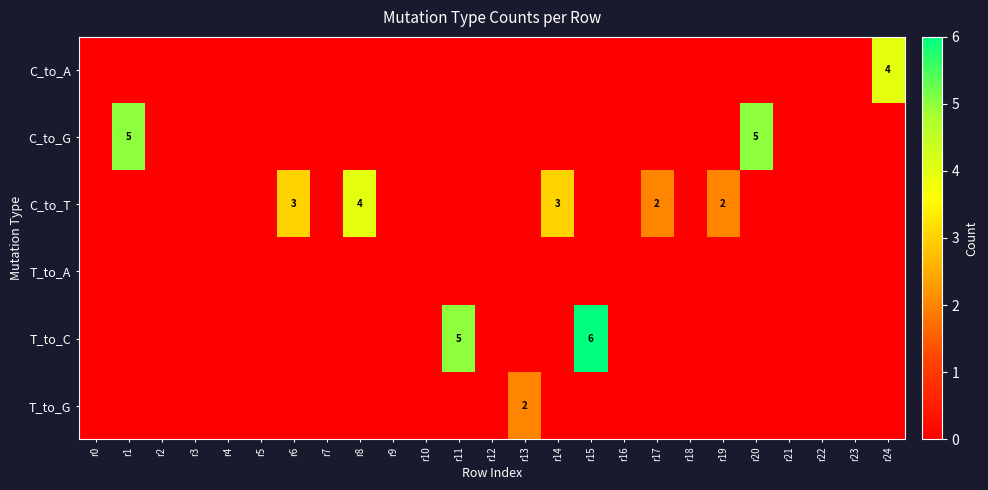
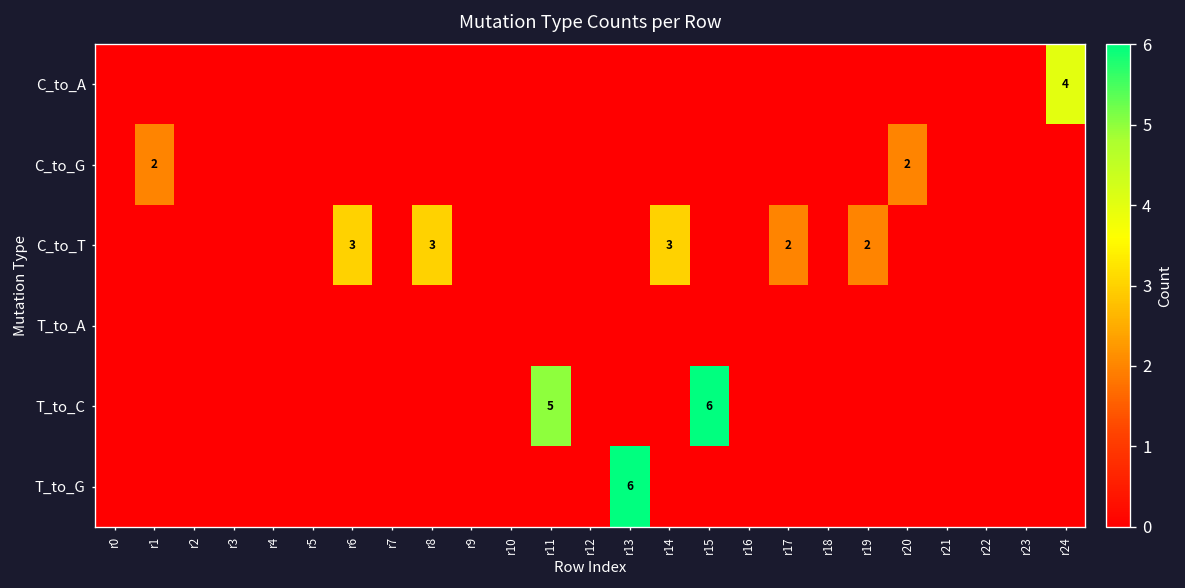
C_to_G, r1: 5 -> 2
C_to_G, r20: 5 -> 2
C_to_T, r8: 4 -> 3
T_to_G, r13: 2 -> 6
